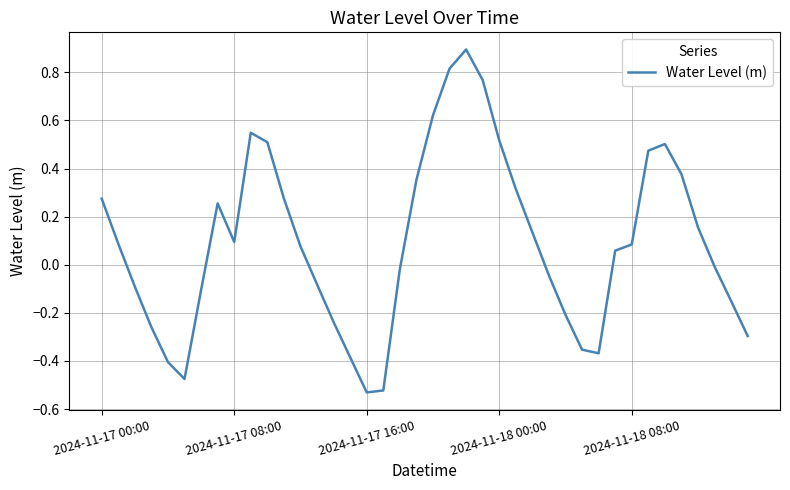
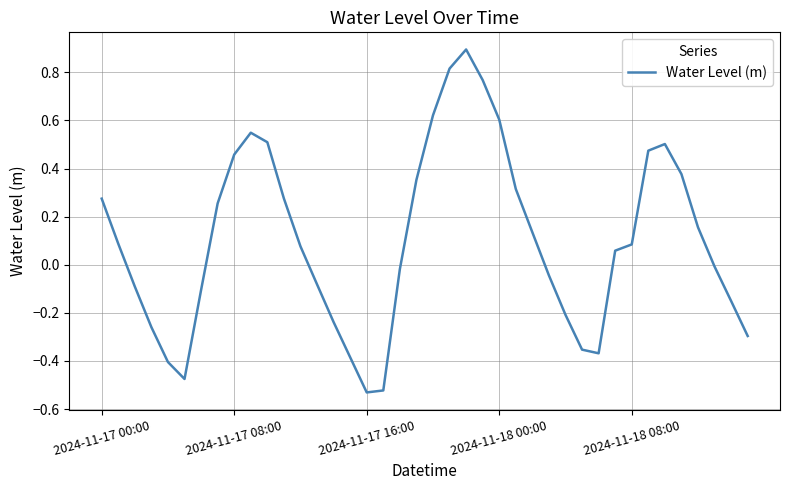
2024-11-17 08:00: 0.09 -> 0.46
2024-11-18 00:00: 0.52 -> 0.60
